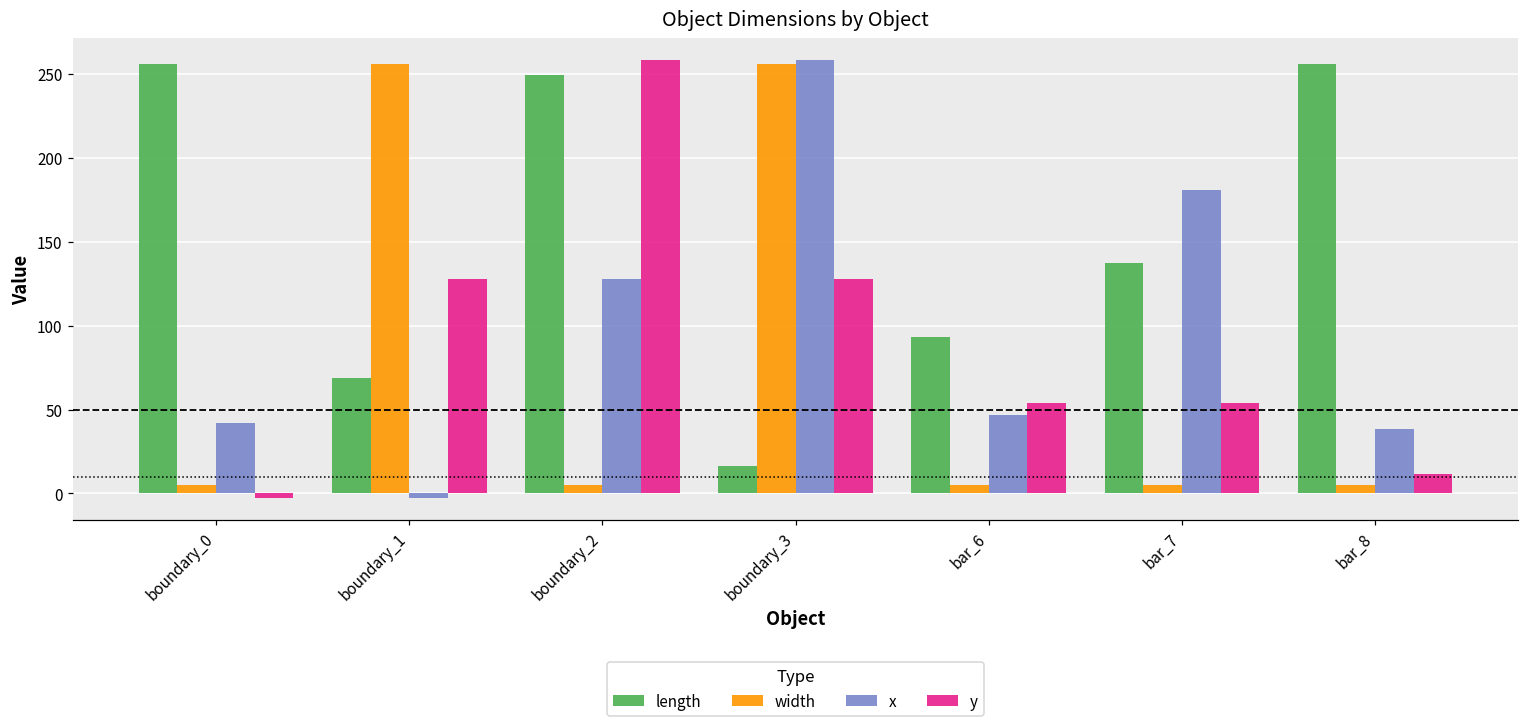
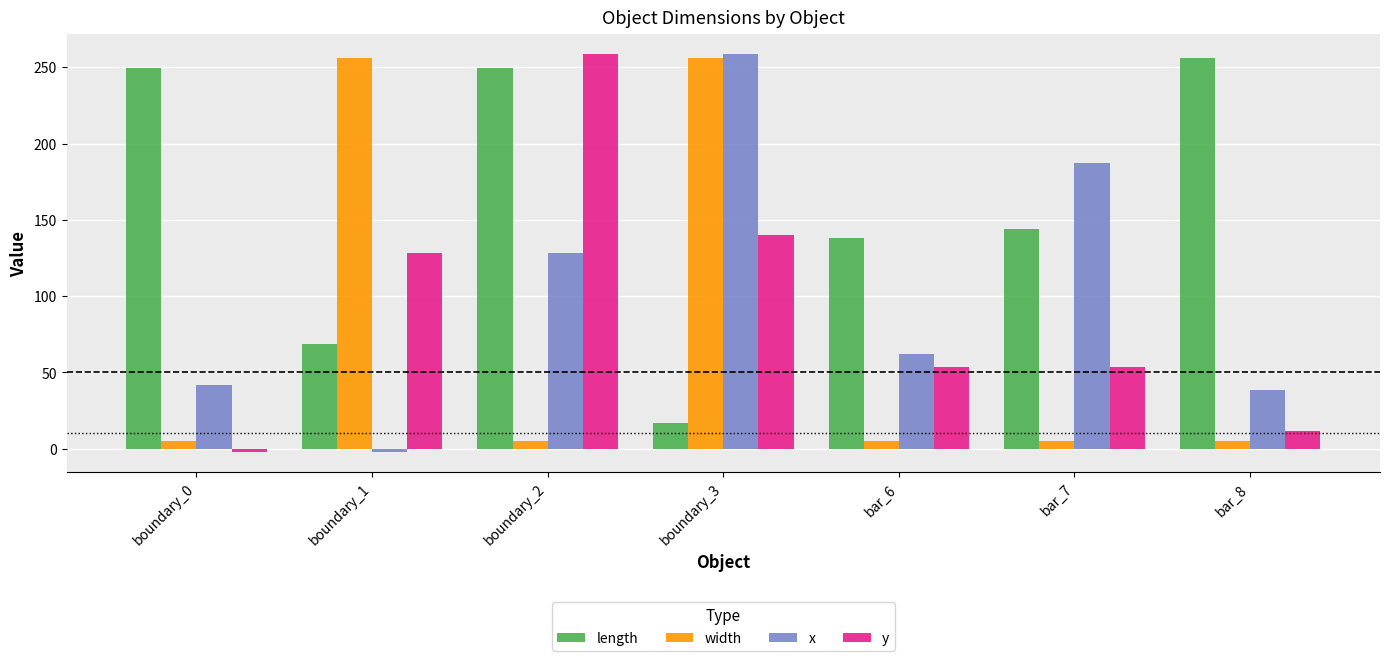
length, boundary_0: 256 -> 250
y, boundary_3: 128 -> 140
length, bar_6: 93 -> 138
x, bar_6: 47 -> 62
length, bar_7: 137 -> 144
x, bar_7: 181 -> 187
